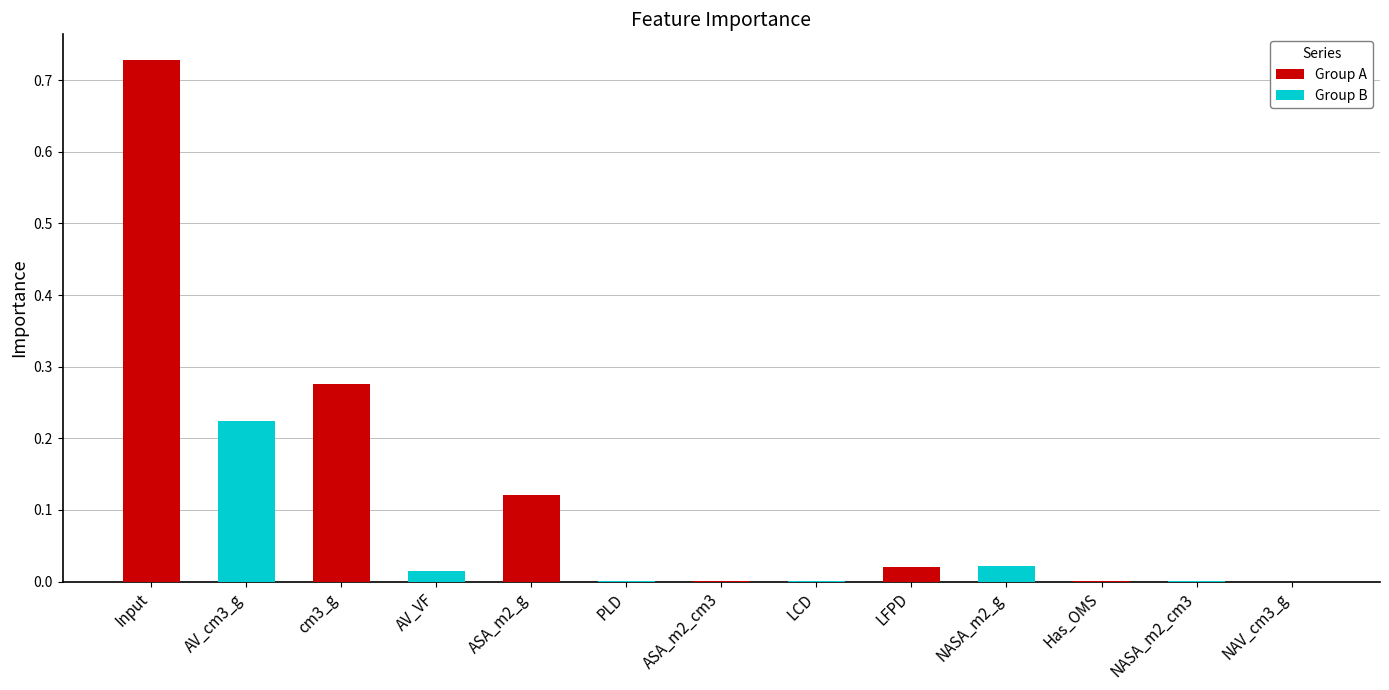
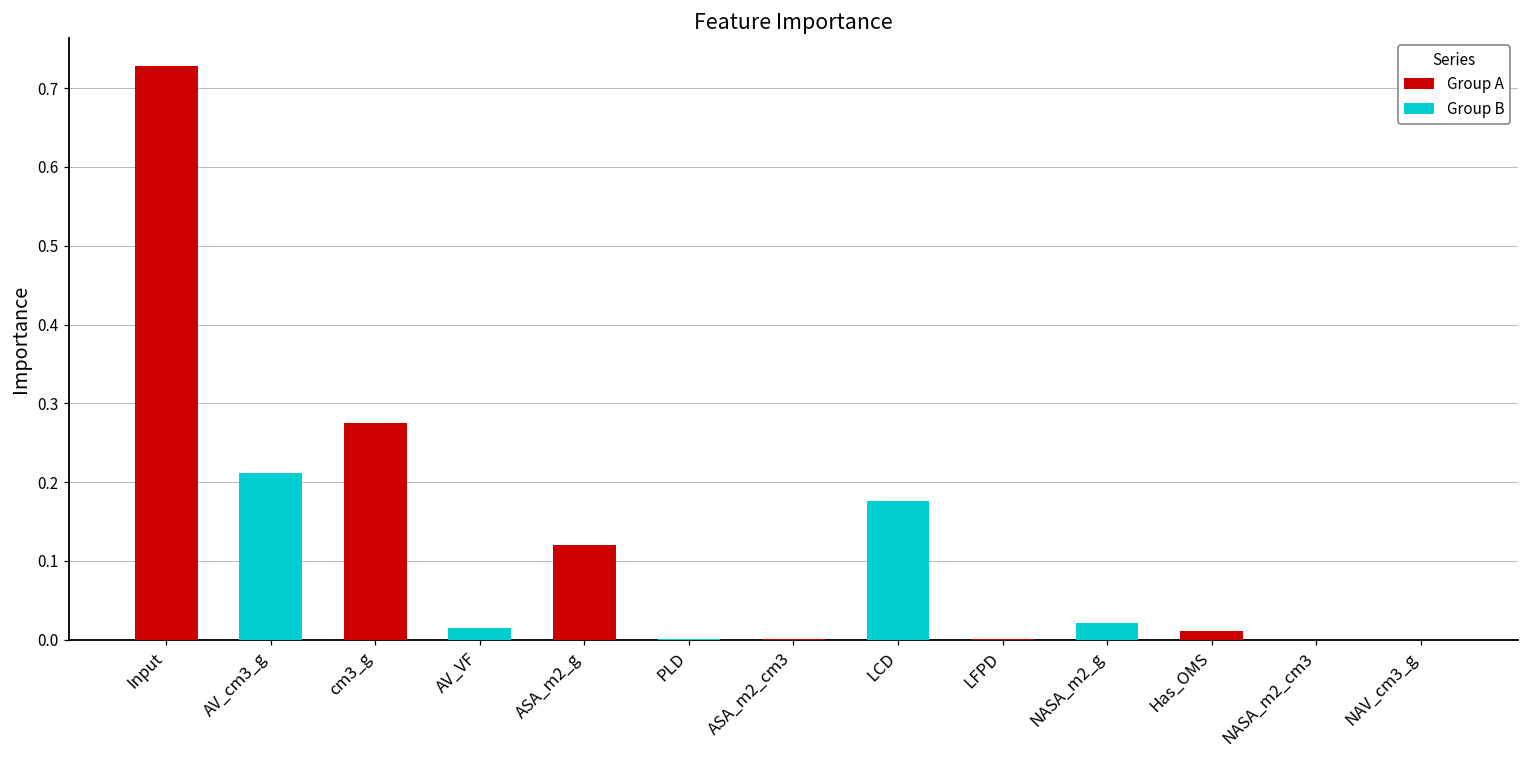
Group B, AV_cm3_g: 0.22 -> 0.21
Group B, LCD: 0.00 -> 0.18
Group A, LFPD: 0.02 -> 0.00
Group A, Has_OMS: 0.00 -> 0.01
